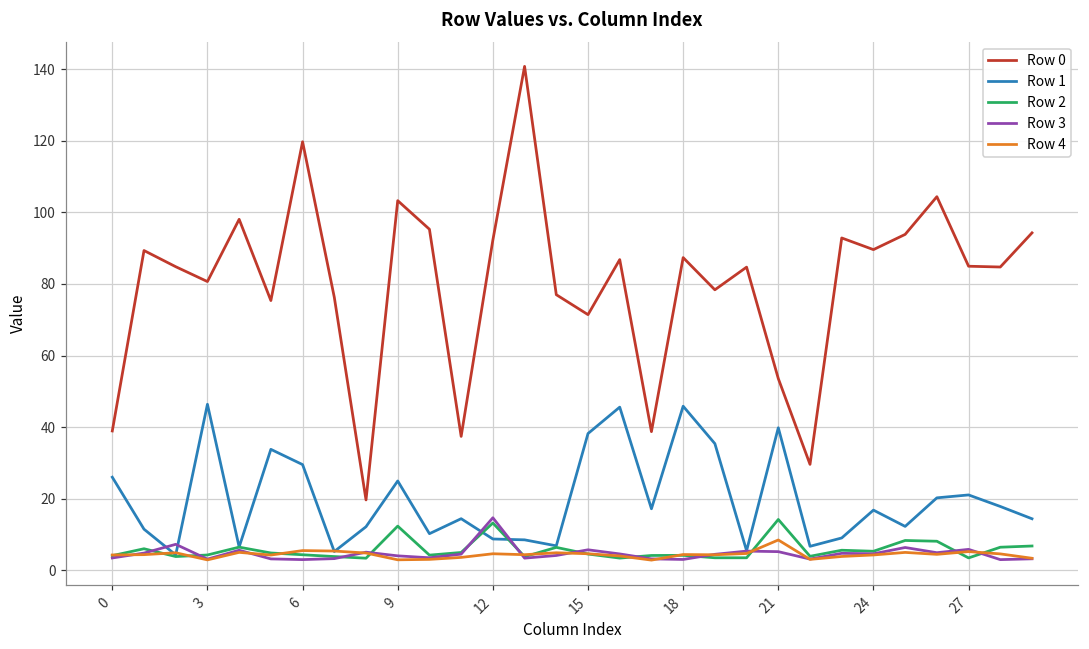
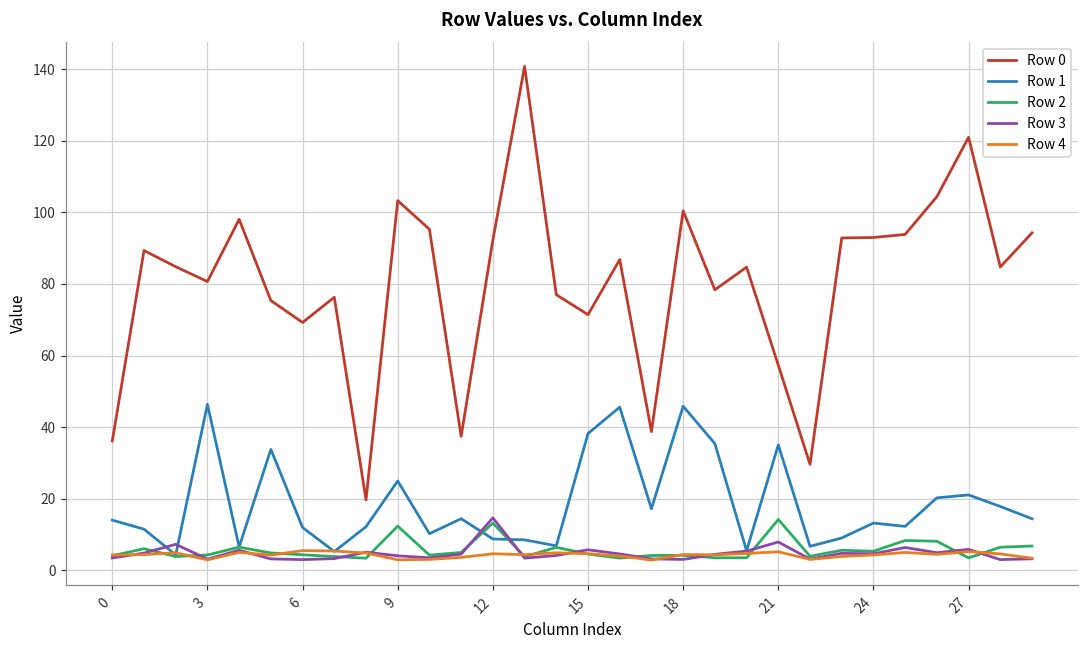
Row 0, 0: 39 -> 36
Row 1, 0: 26 -> 14
Row 0, 6: 120 -> 69
Row 1, 6: 30 -> 12
Row 0, 18: 87 -> 100
Row 0, 21: 54 -> 57
Row 1, 21: 40 -> 35
Row 3, 21: 5 -> 8
Row 4, 21: 9 -> 5
Row 0, 24: 90 -> 93
Row 1, 24: 17 -> 13
Row 0, 27: 85 -> 121
